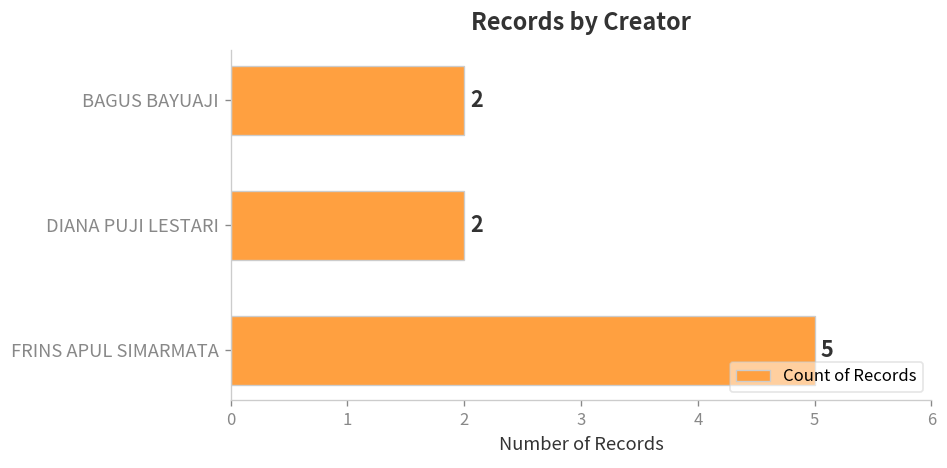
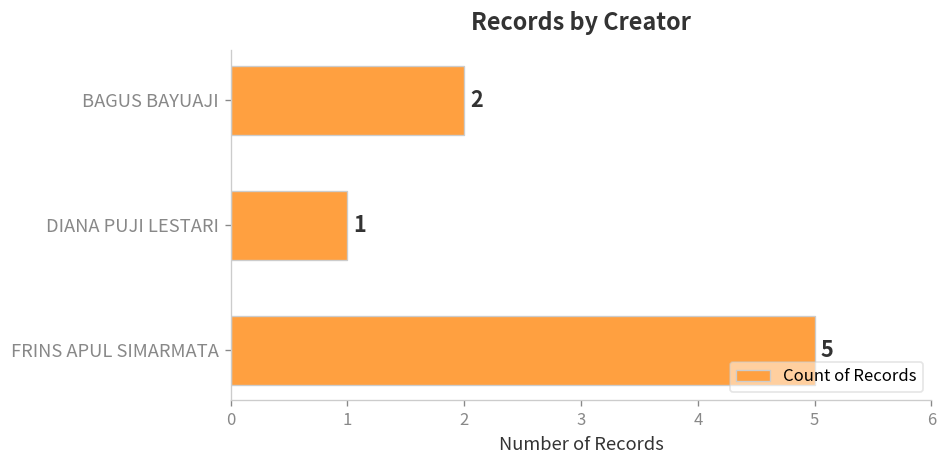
DIANA PUJI LESTARI: 2 -> 1
